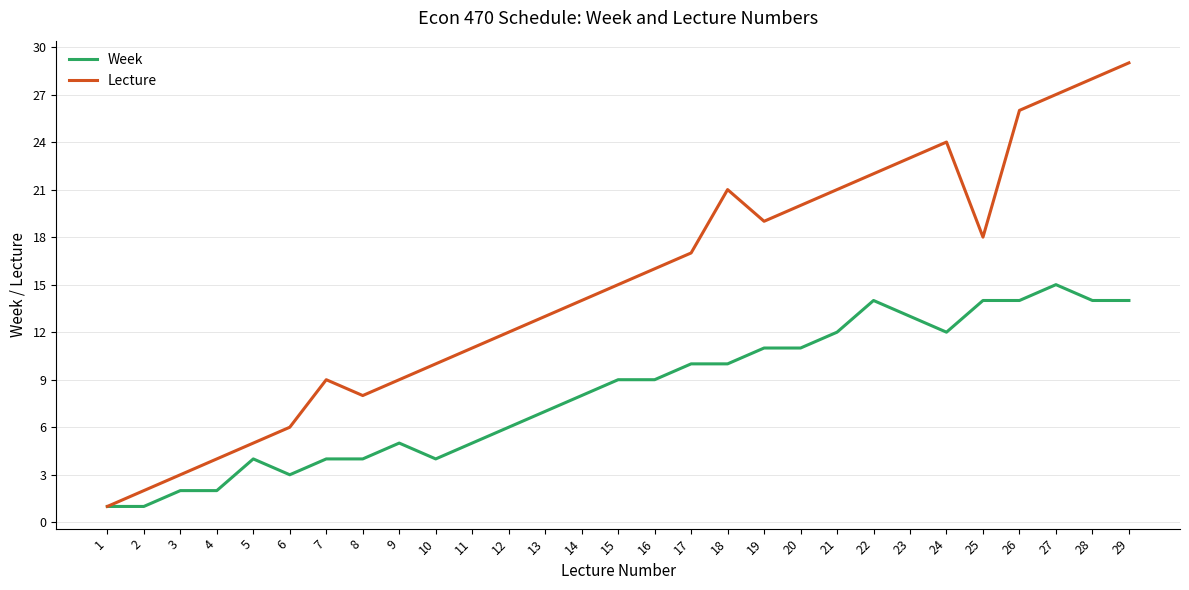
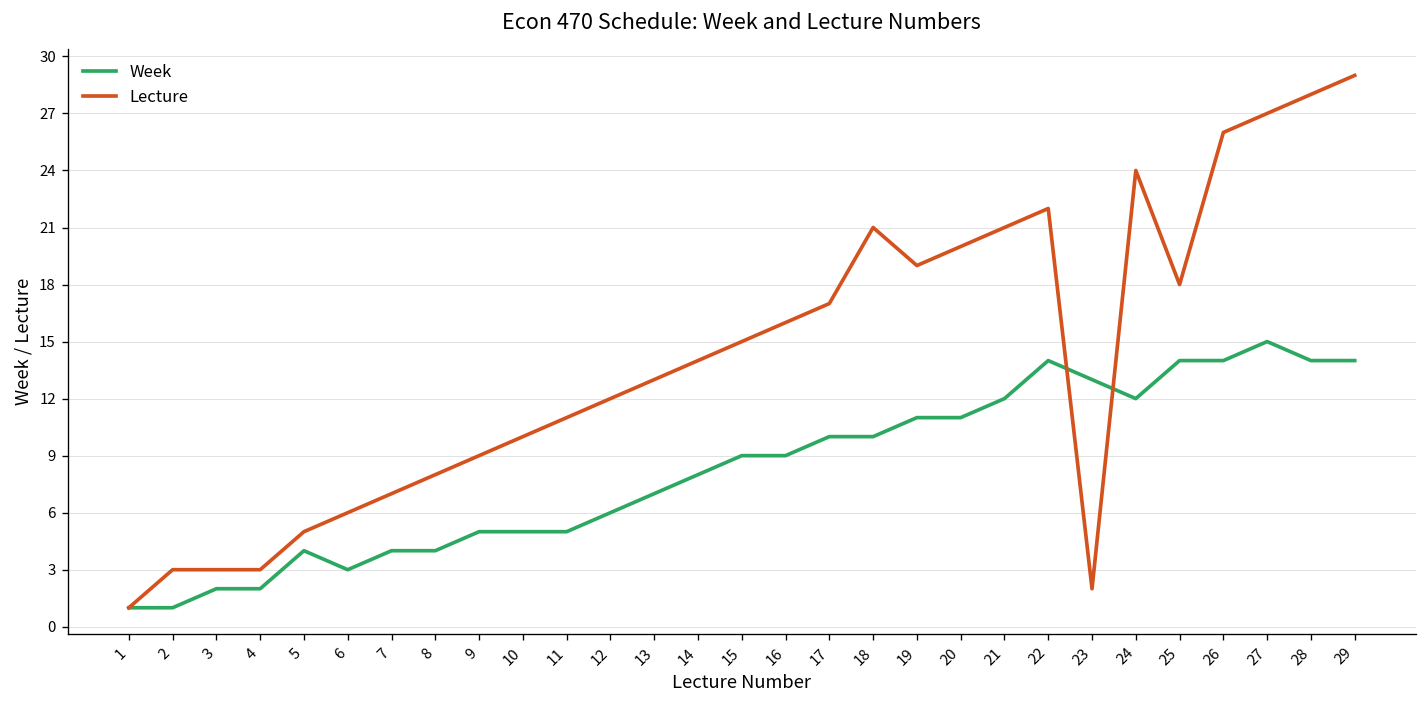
Lecture, 2: 2 -> 3
Lecture, 4: 4 -> 3
Lecture, 7: 9 -> 7
Week, 10: 4 -> 5
Lecture, 23: 23 -> 2
